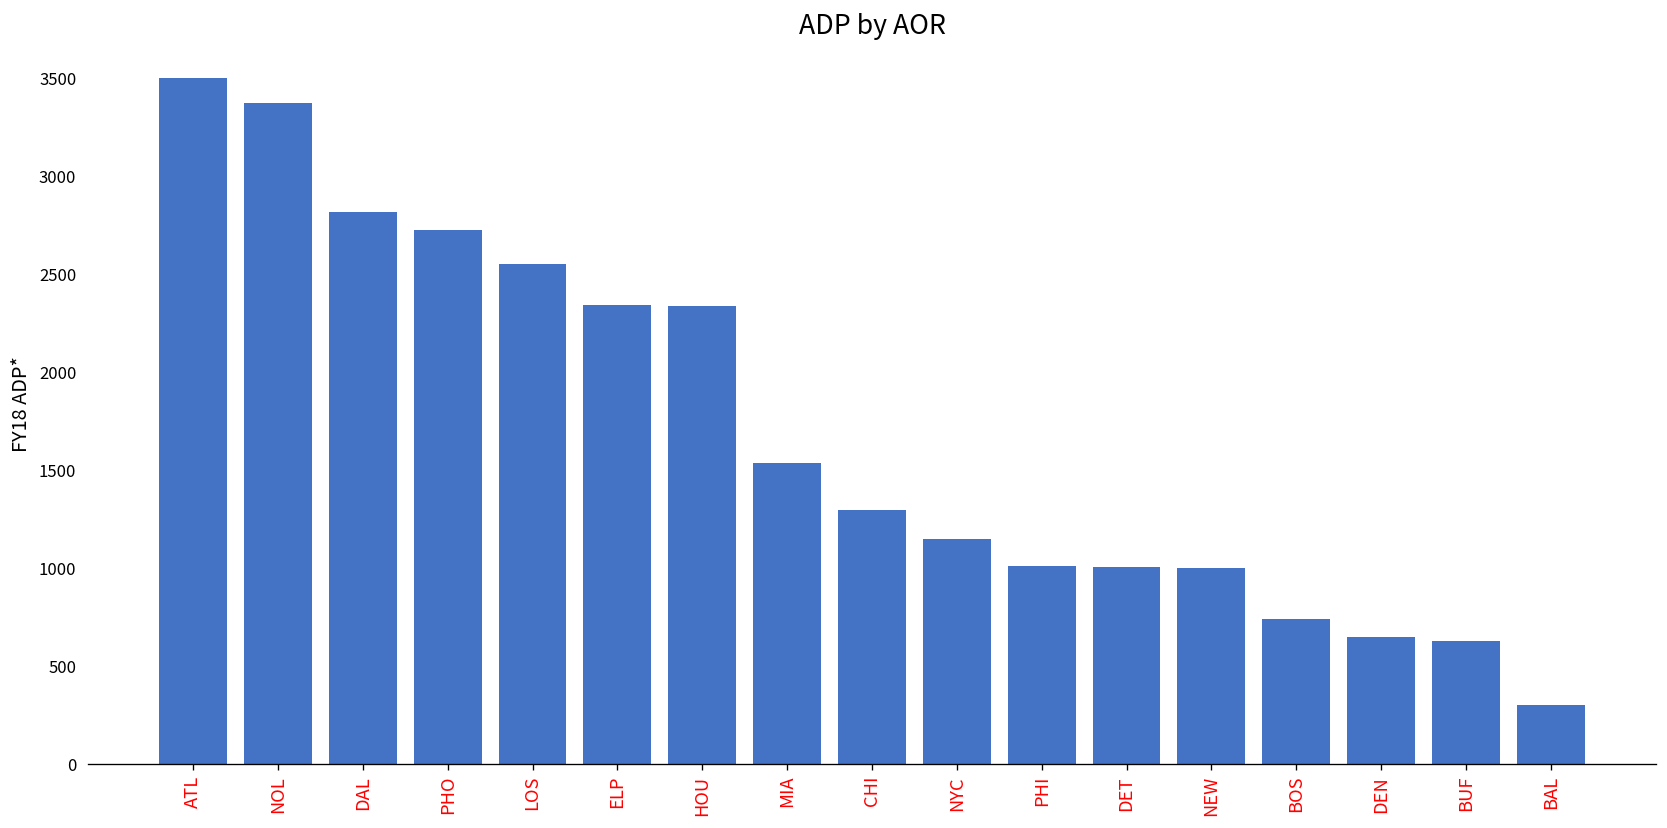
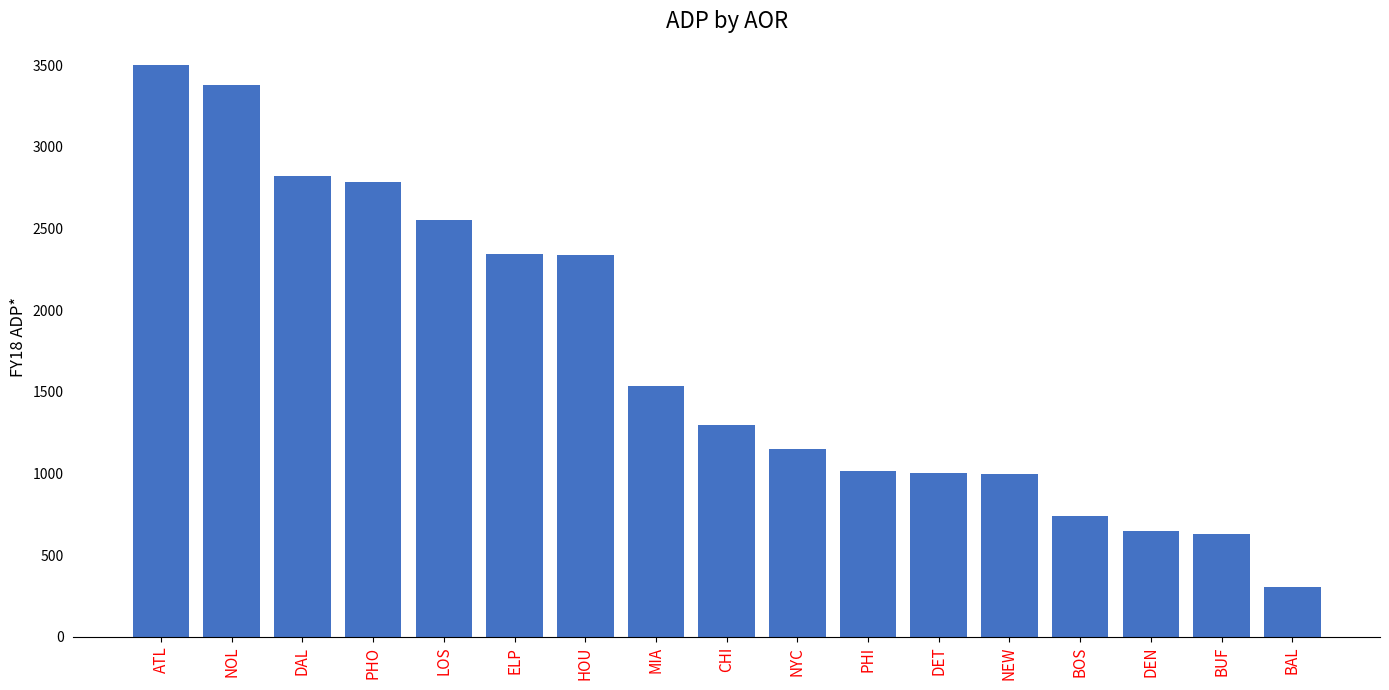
PHO: 2730 -> 2780
